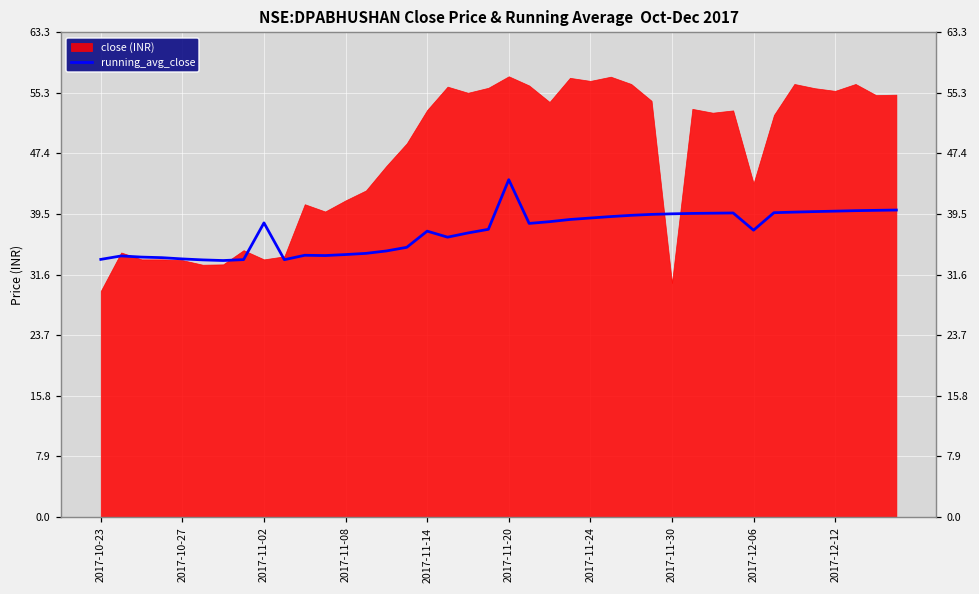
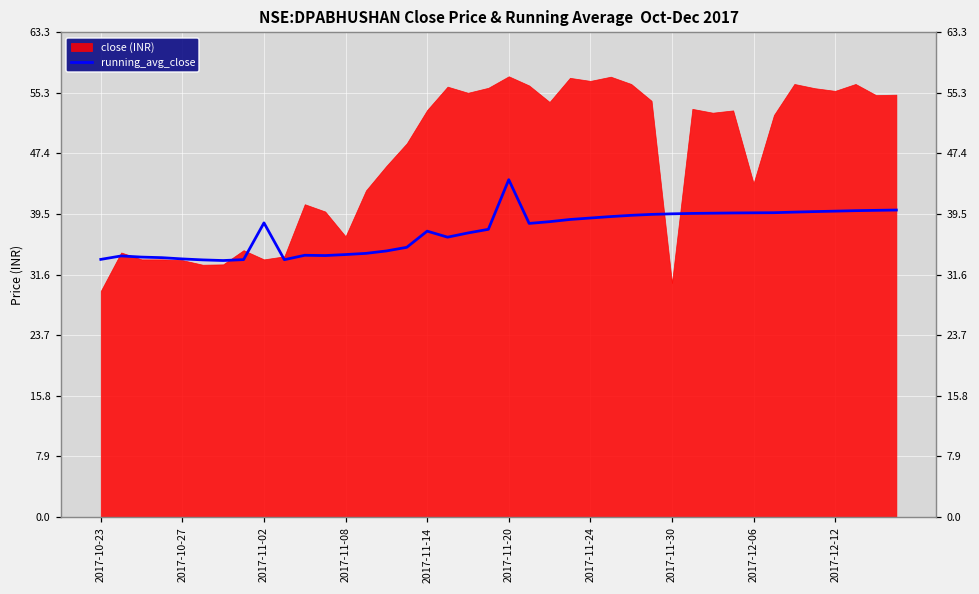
close (INR), 2017-11-08: 41 -> 37
running_avg_close, 2017-12-06: 37 -> 40
